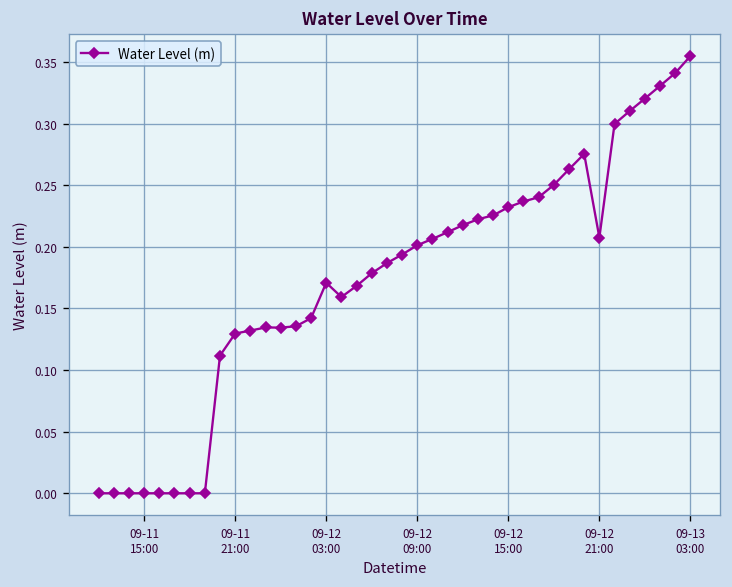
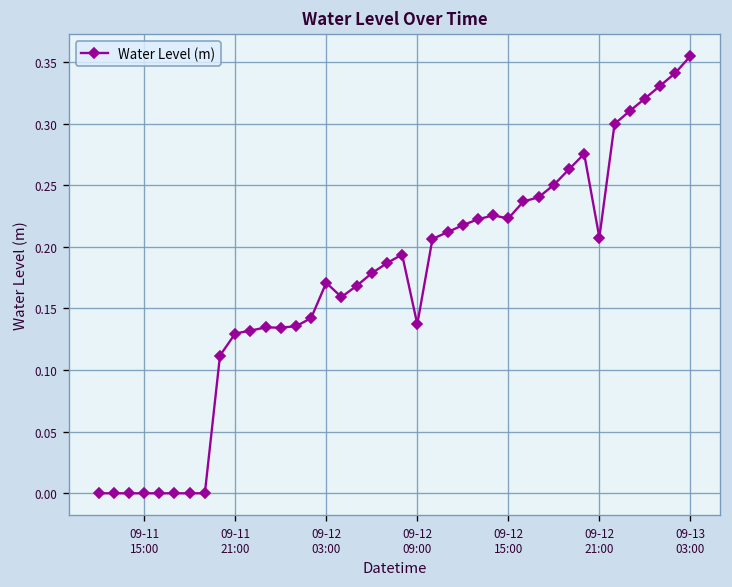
09-12 09:00: 0.201 -> 0.137
09-12 15:00: 0.232 -> 0.223
